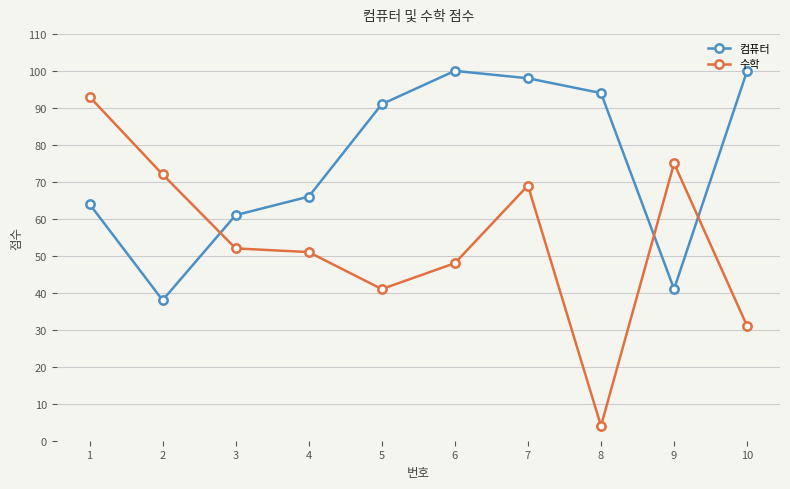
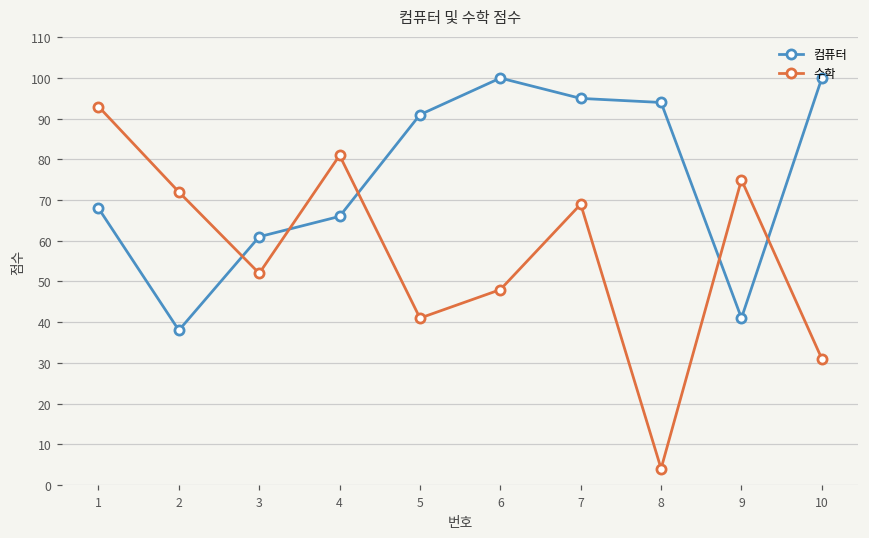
컴퓨터, 1: 64 -> 68
수학, 4: 51 -> 81
컴퓨터, 7: 98 -> 95
